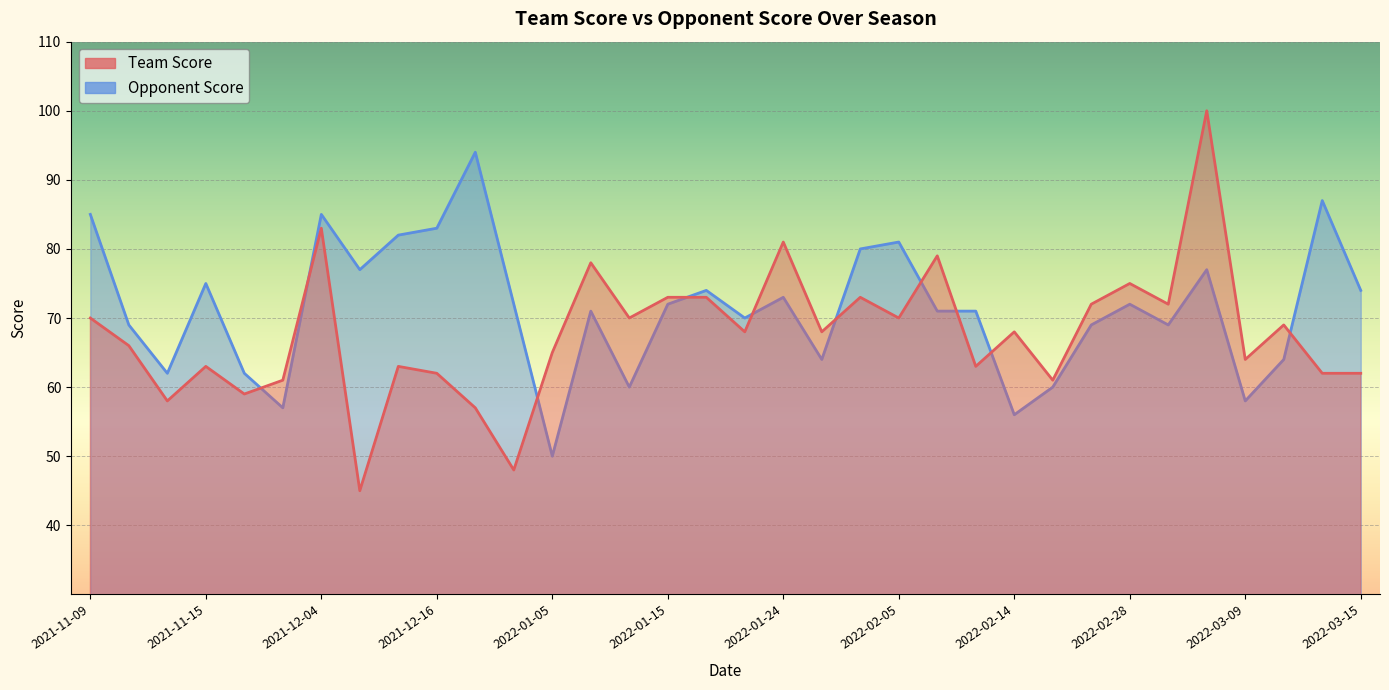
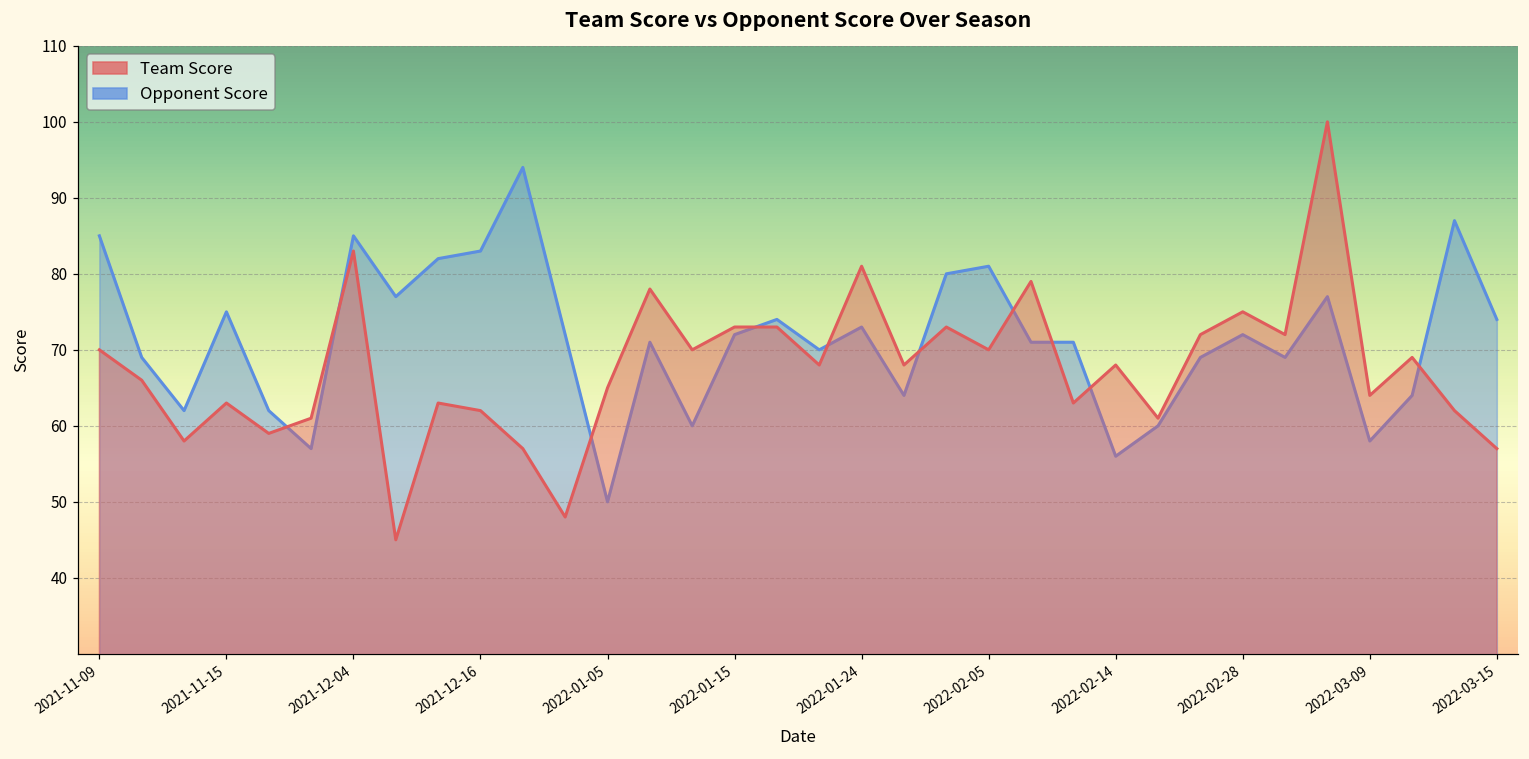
Team Score, 2022-03-15: 62 -> 57
